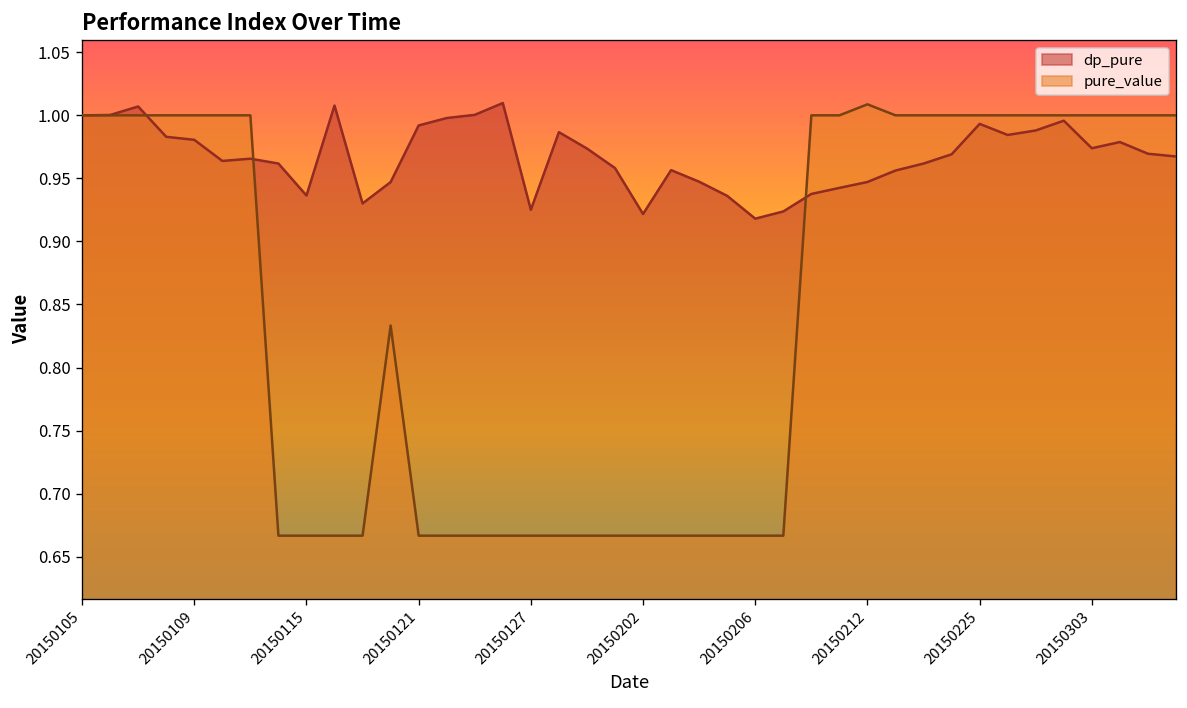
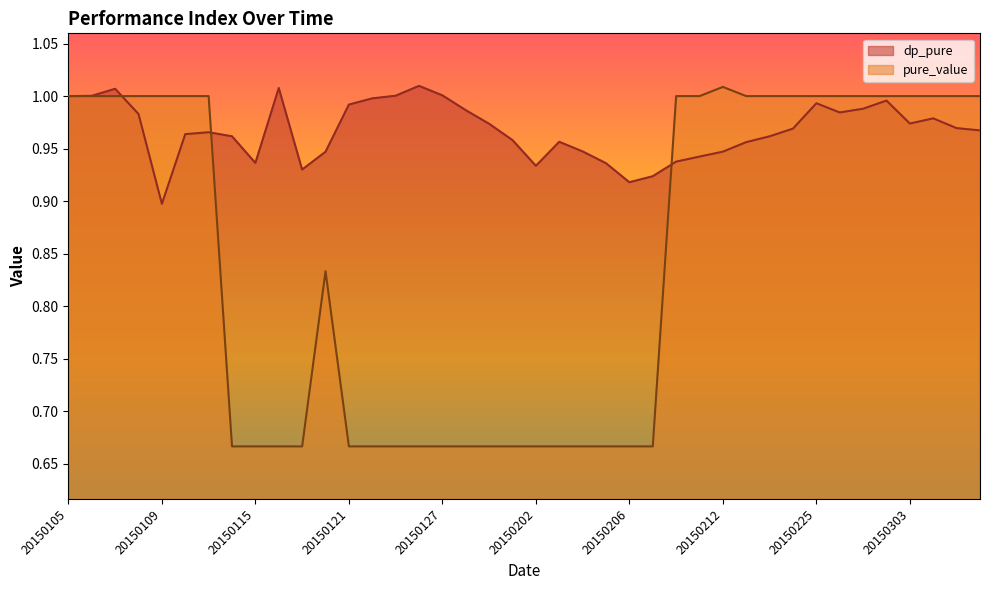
dp_pure, 20150109: 0.981 -> 0.897
dp_pure, 20150127: 0.925 -> 1.001
dp_pure, 20150202: 0.922 -> 0.934
